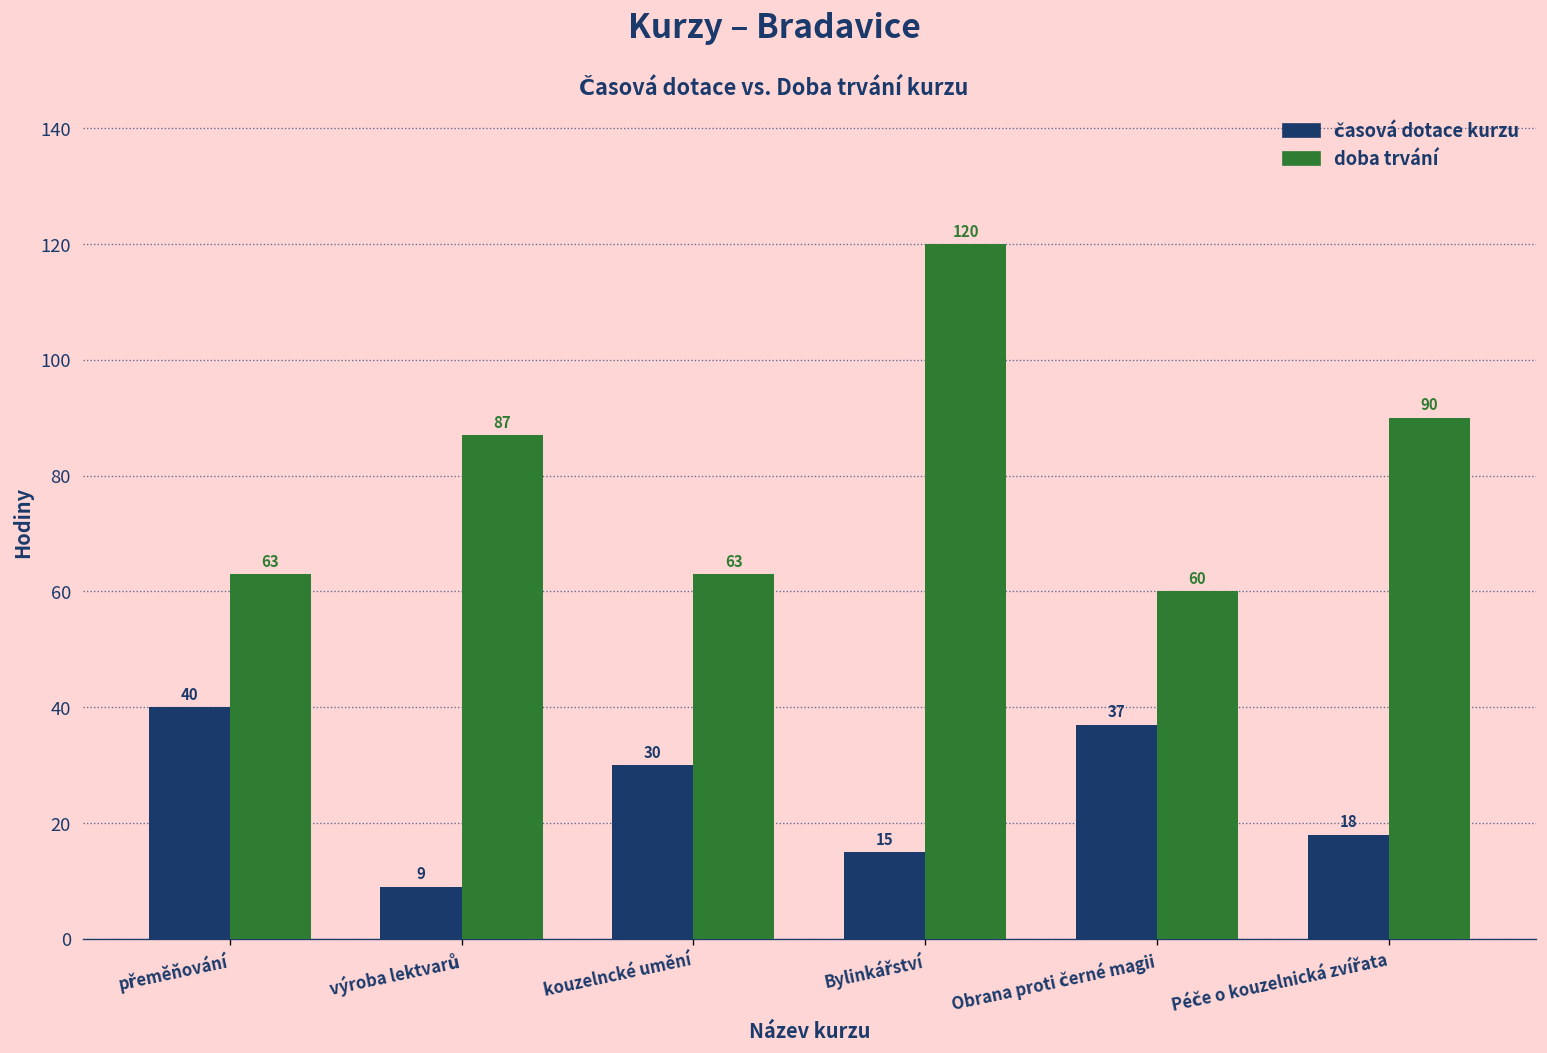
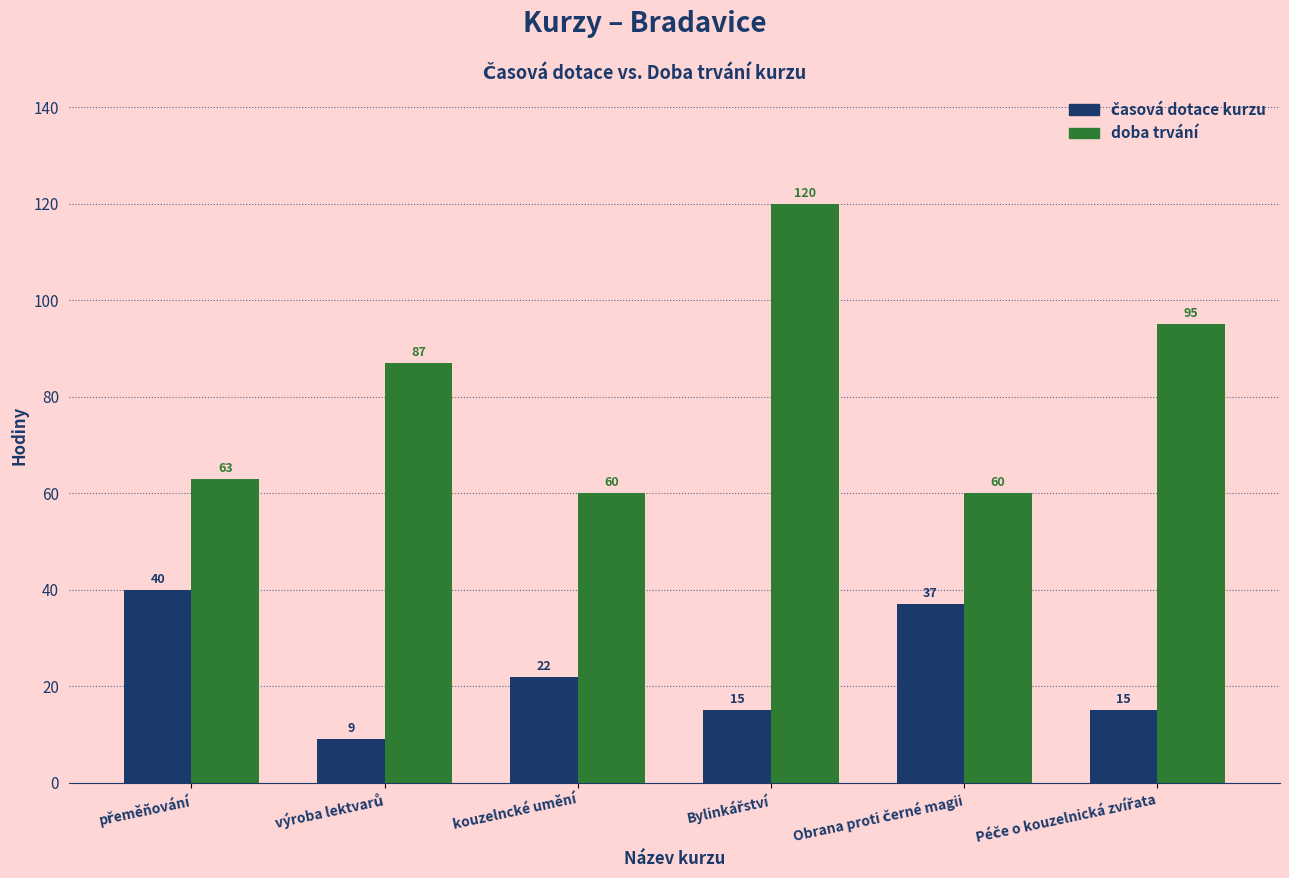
časová dotace kurzu, kouzelncké umění: 30 -> 22
doba trvání, kouzelncké umění: 63 -> 60
časová dotace kurzu, Péče o kouzelnická zvířata: 18 -> 15
doba trvání, Péče o kouzelnická zvířata: 90 -> 95
